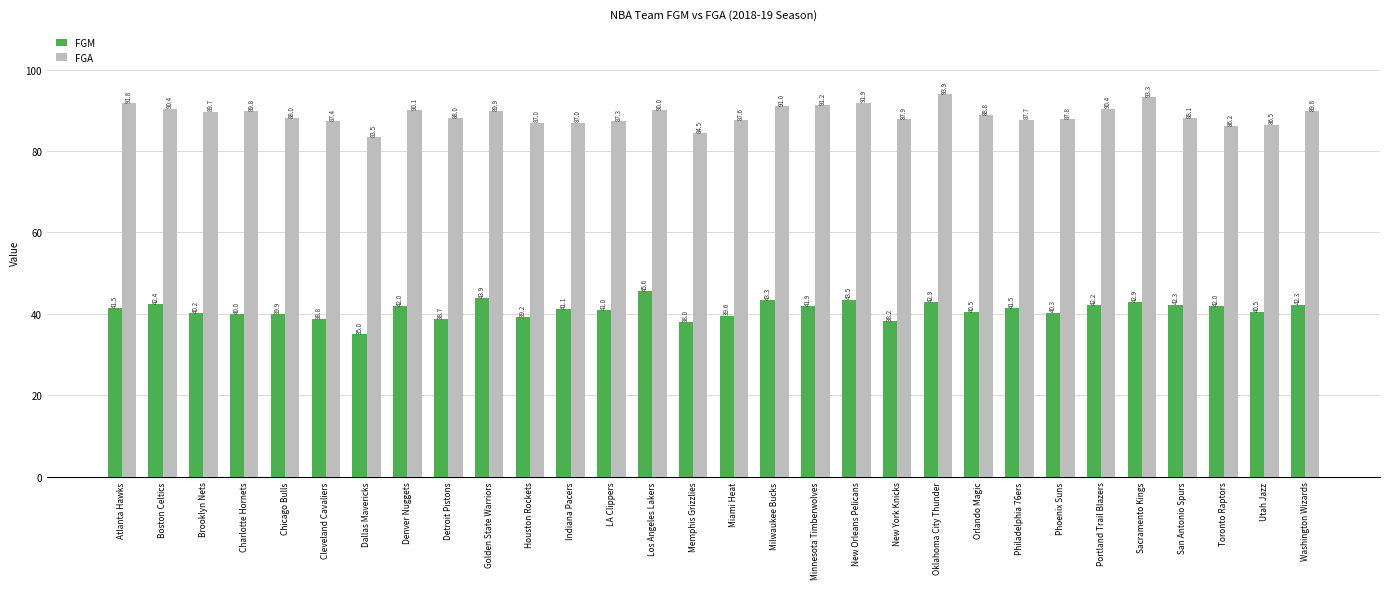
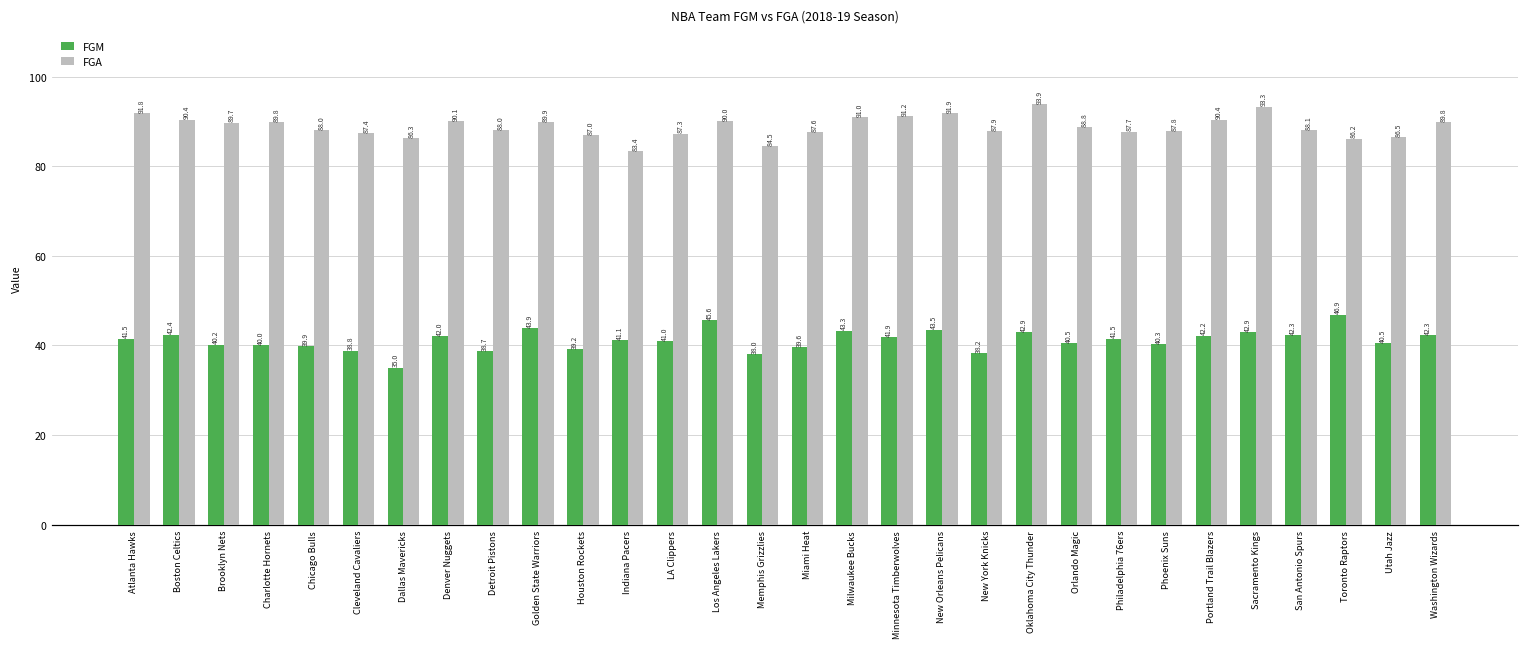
FGA, Dallas Mavericks: 83.5 -> 86.3
FGA, Indiana Pacers: 87.0 -> 83.4
FGM, Toronto Raptors: 42.0 -> 46.9
